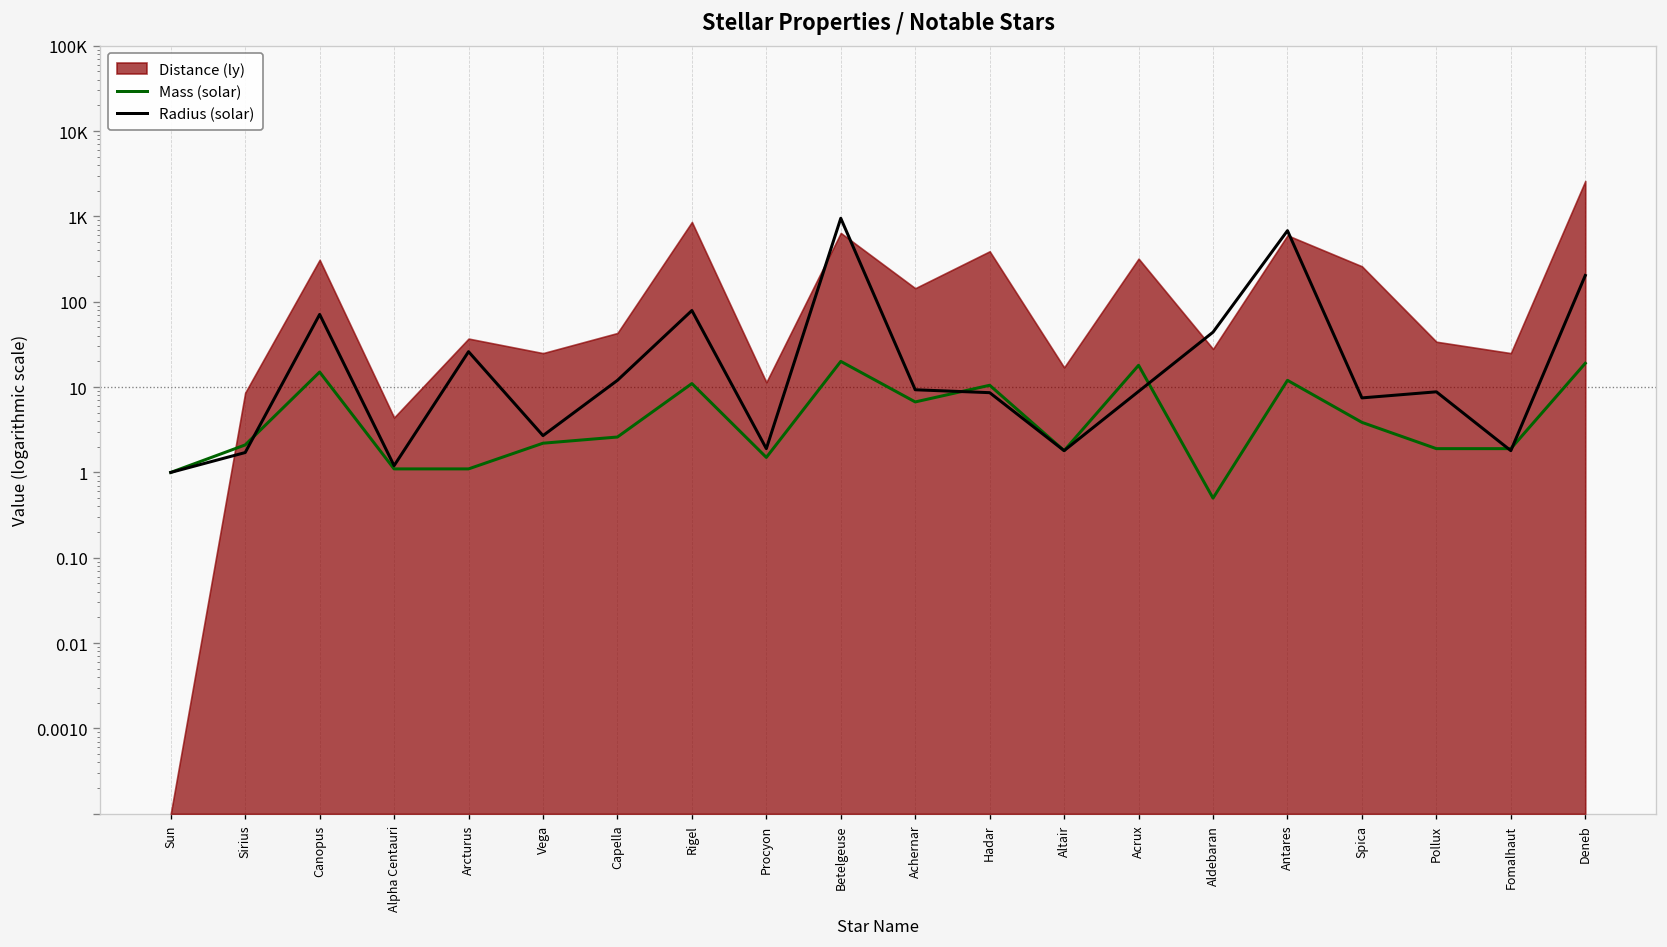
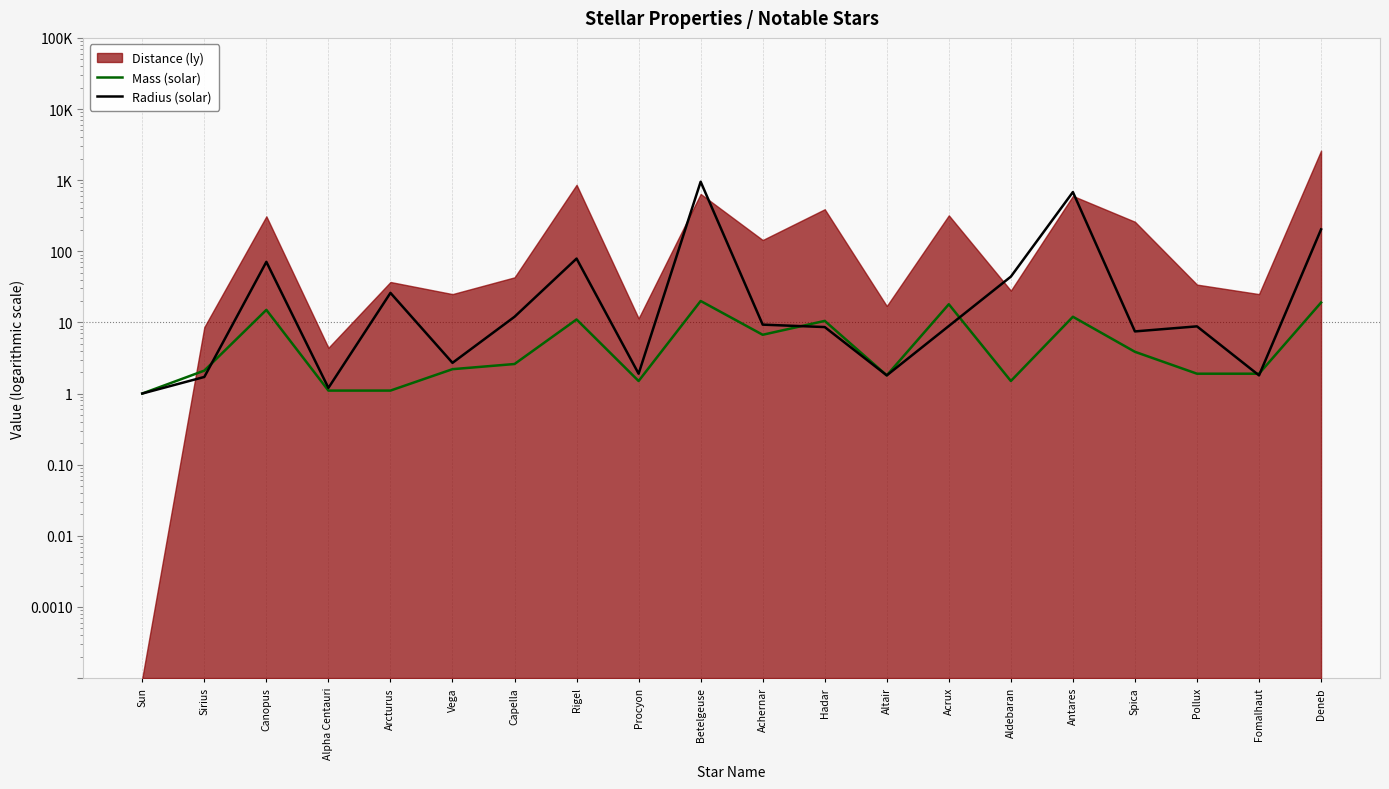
Mass (solar), Aldebaran: 0.5 -> 1.5
